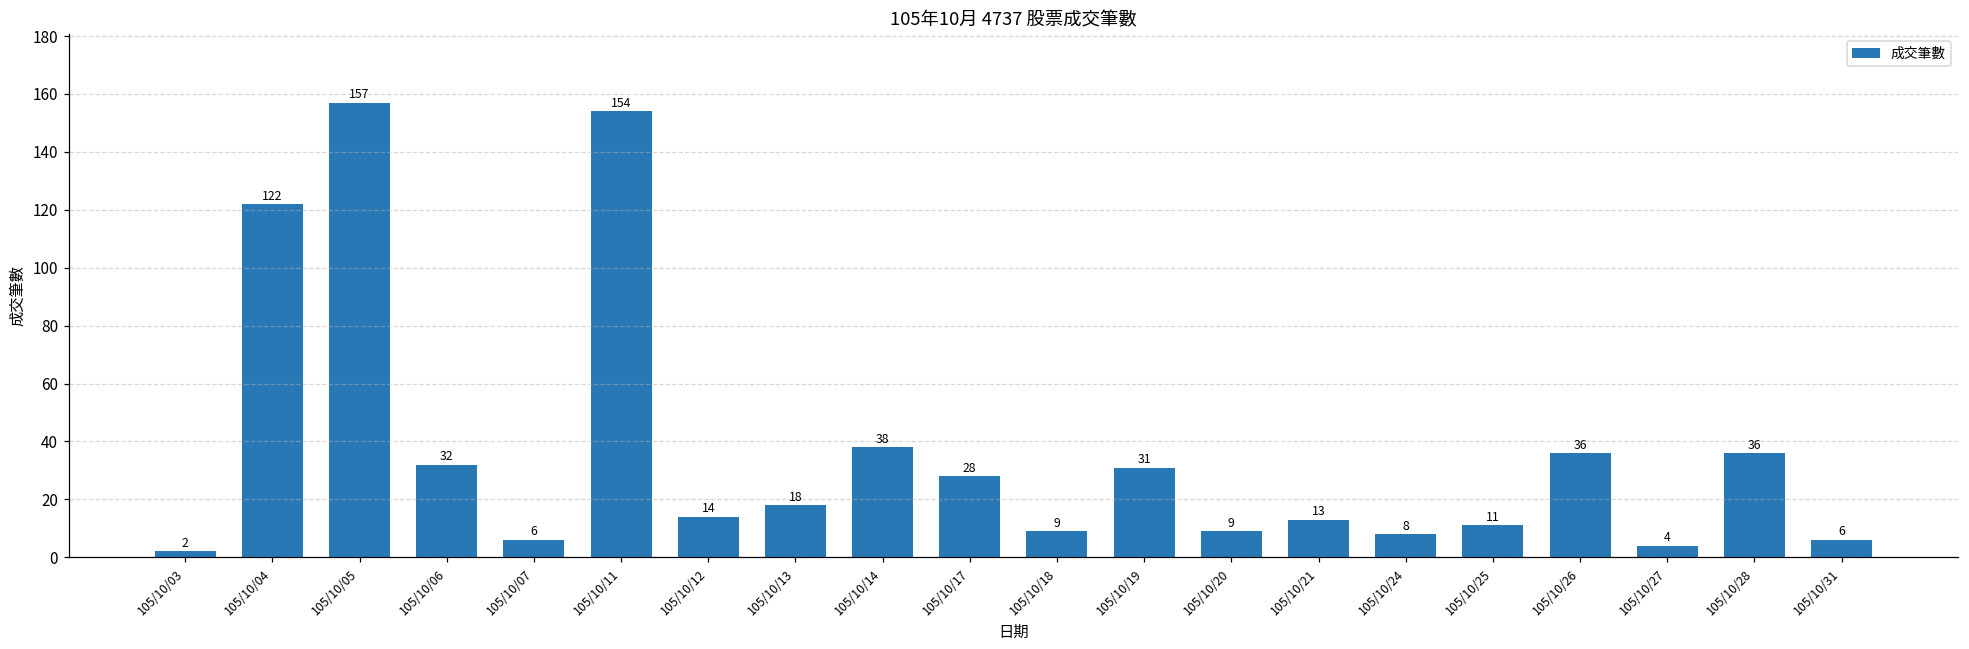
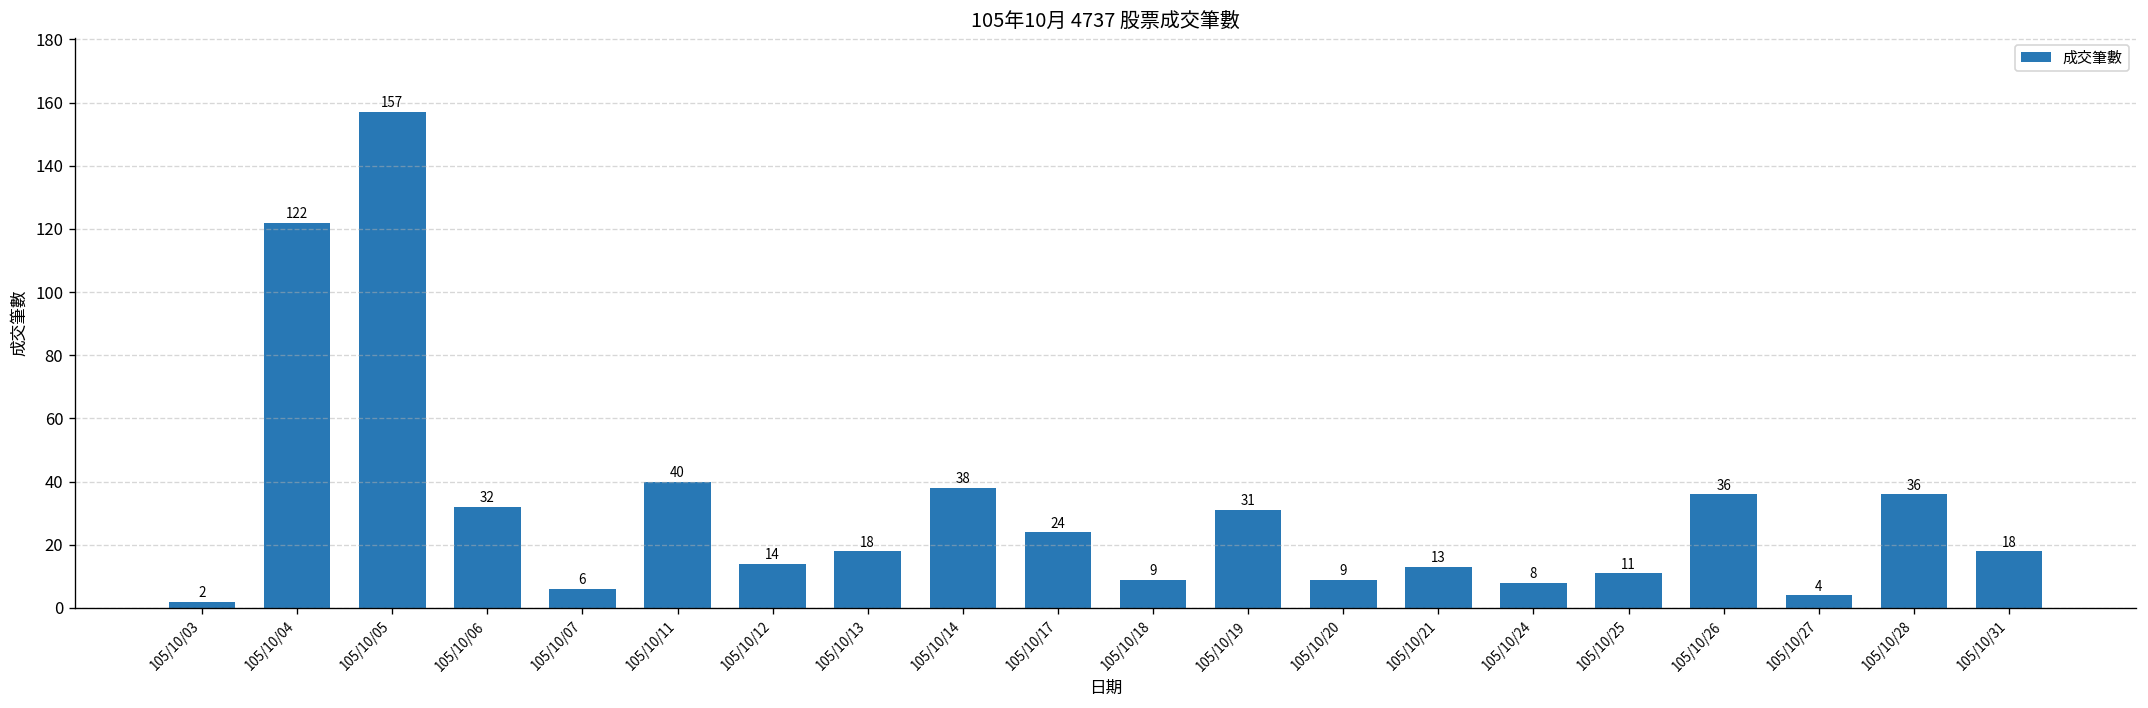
105/10/11: 154 -> 40
105/10/17: 28 -> 24
105/10/31: 6 -> 18
